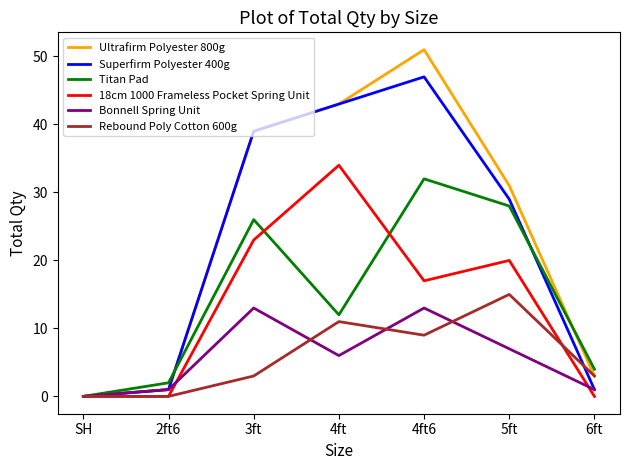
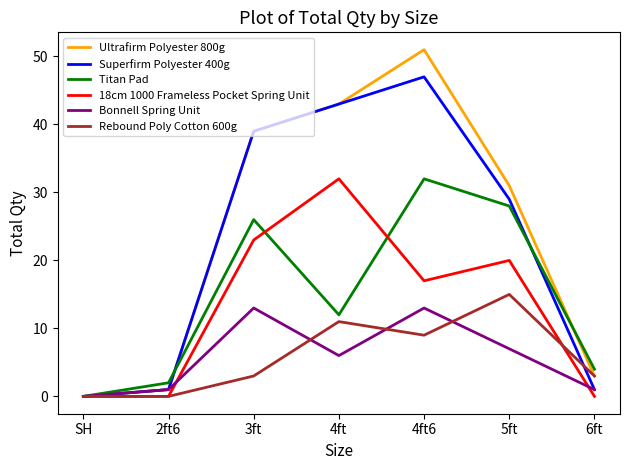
18cm 1000 Frameless Pocket Spring Unit, 4ft: 34 -> 32
